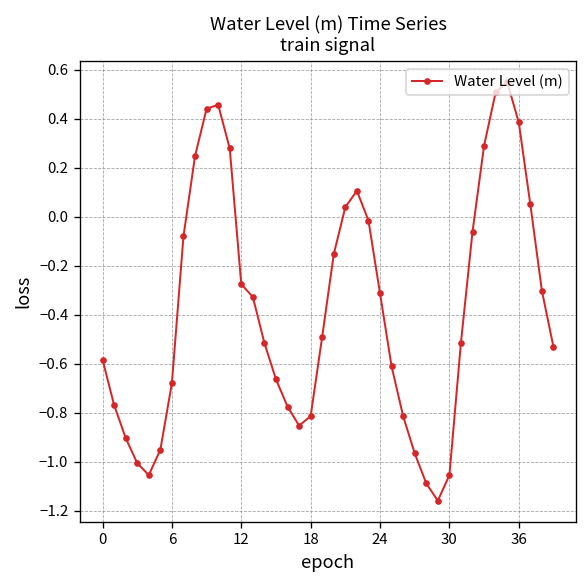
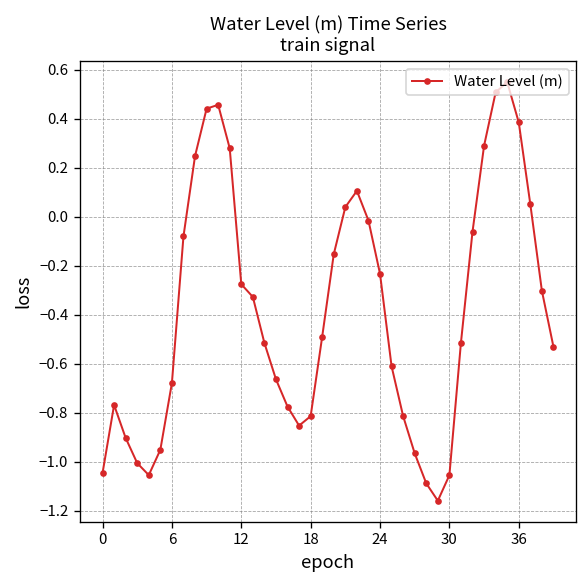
0: -0.58 -> -1.05
24: -0.31 -> -0.23
